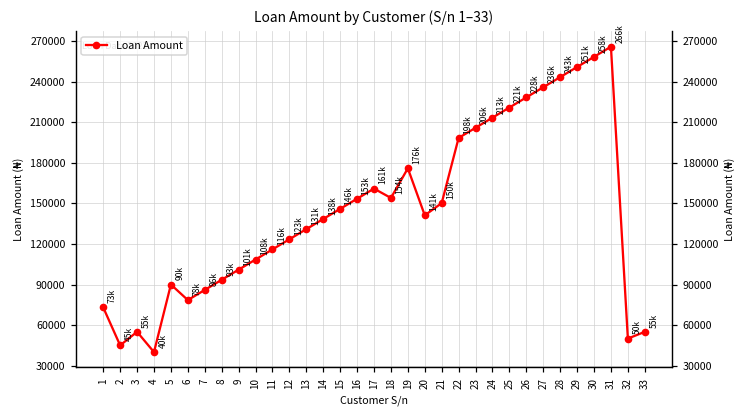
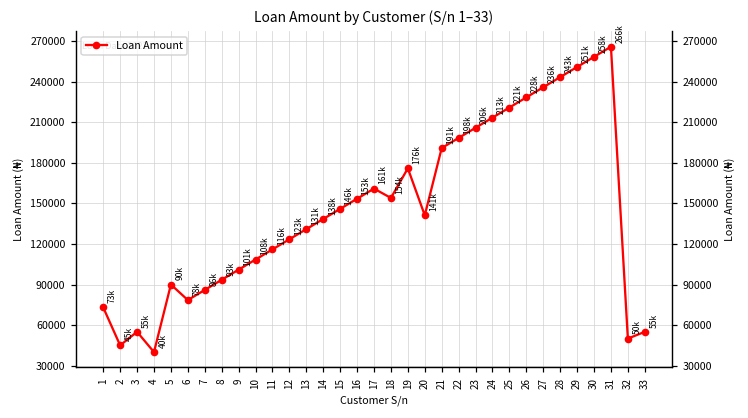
21: 150k -> 191k
